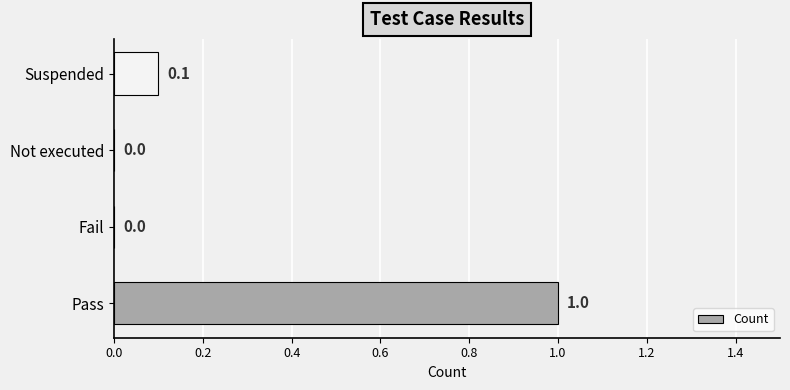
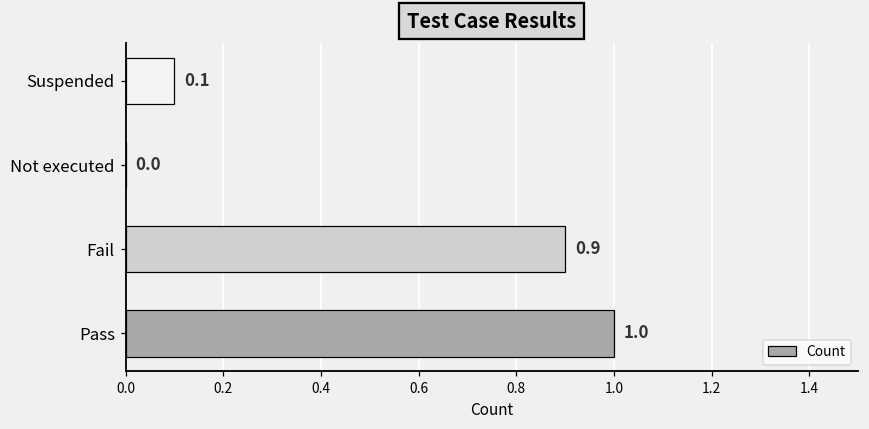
Fail: 0.0 -> 0.9
